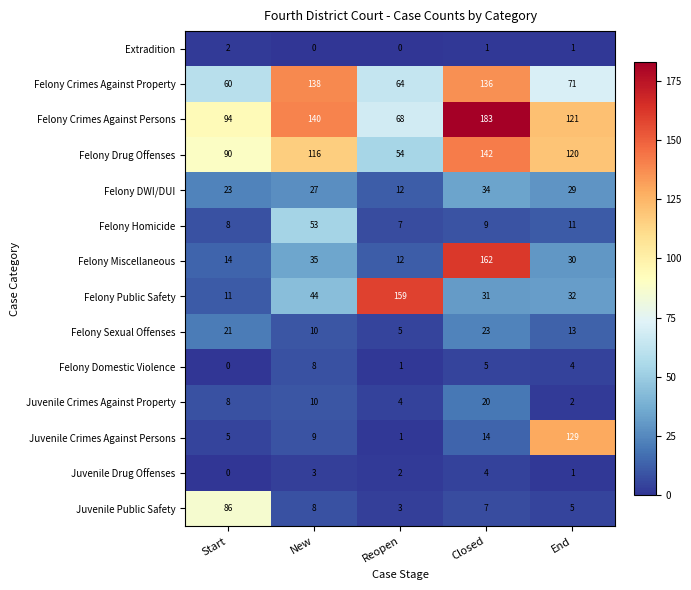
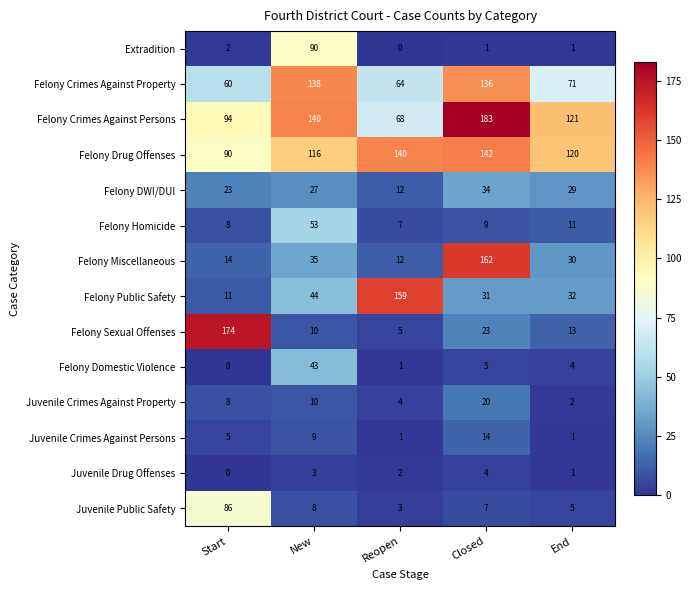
Extradition, New: 0 -> 90
Felony Drug Offenses, Reopen: 54 -> 140
Felony Sexual Offenses, Start: 21 -> 174
Felony Domestic Violence, New: 8 -> 43
Juvenile Crimes Against Persons, End: 129 -> 1
